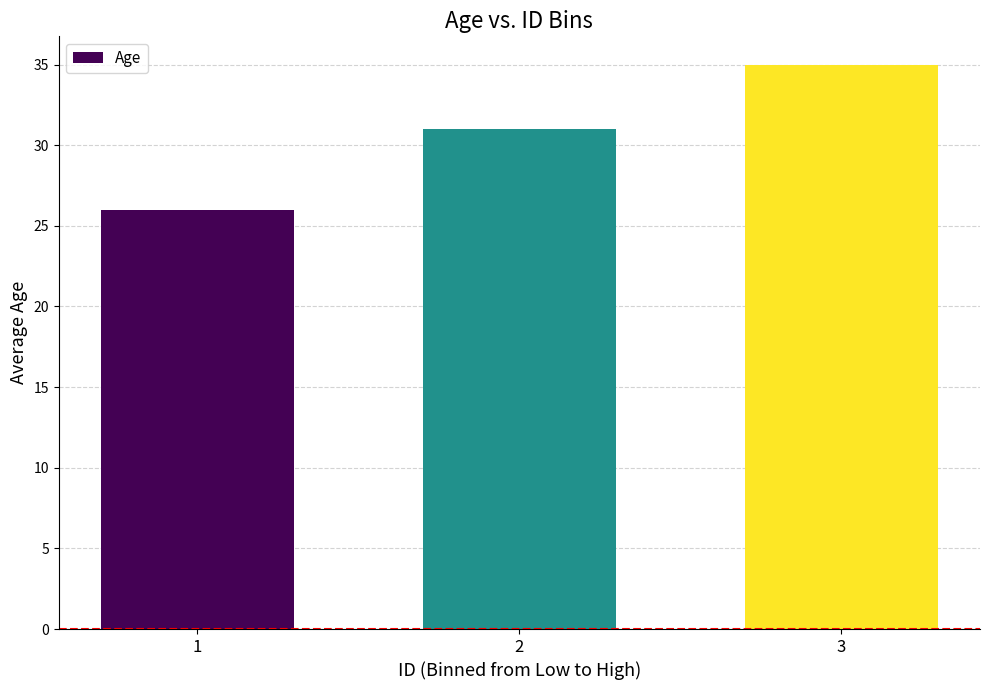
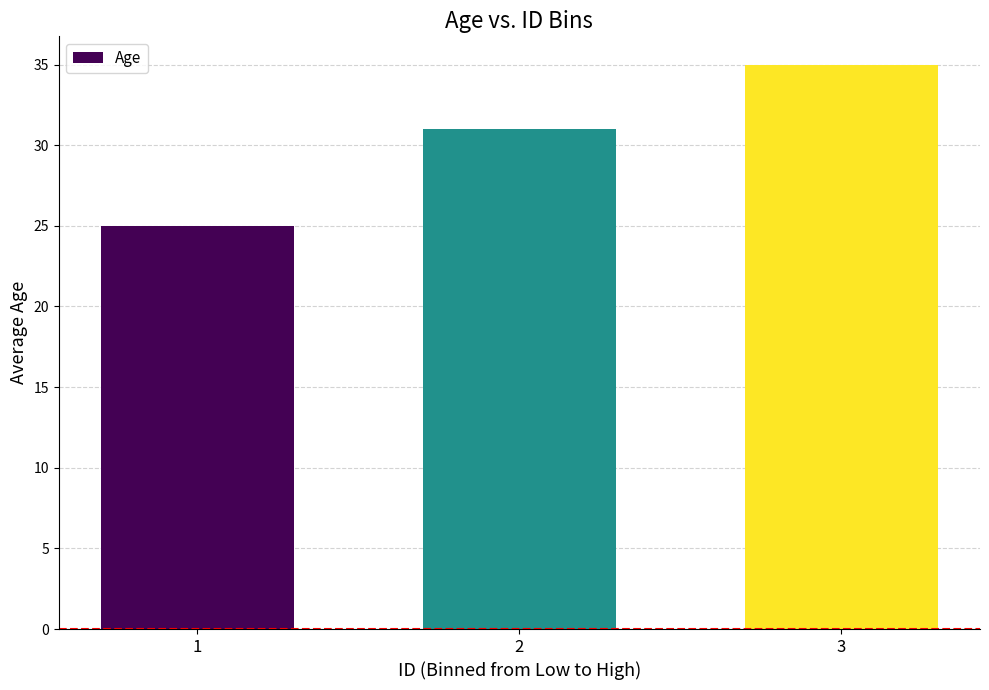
1: 26 -> 25
